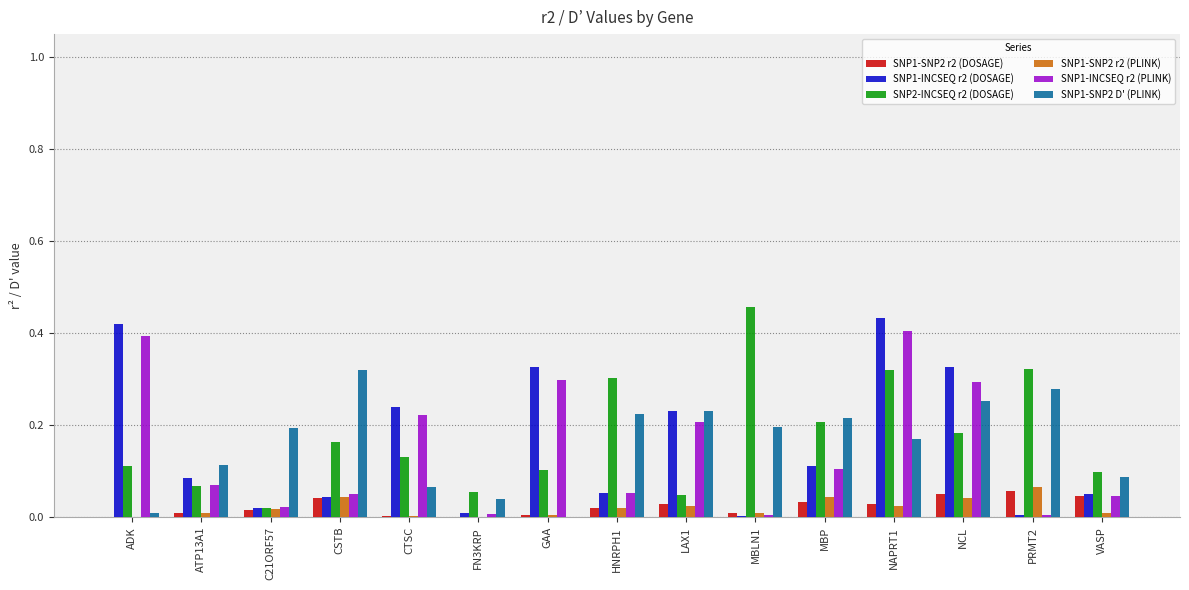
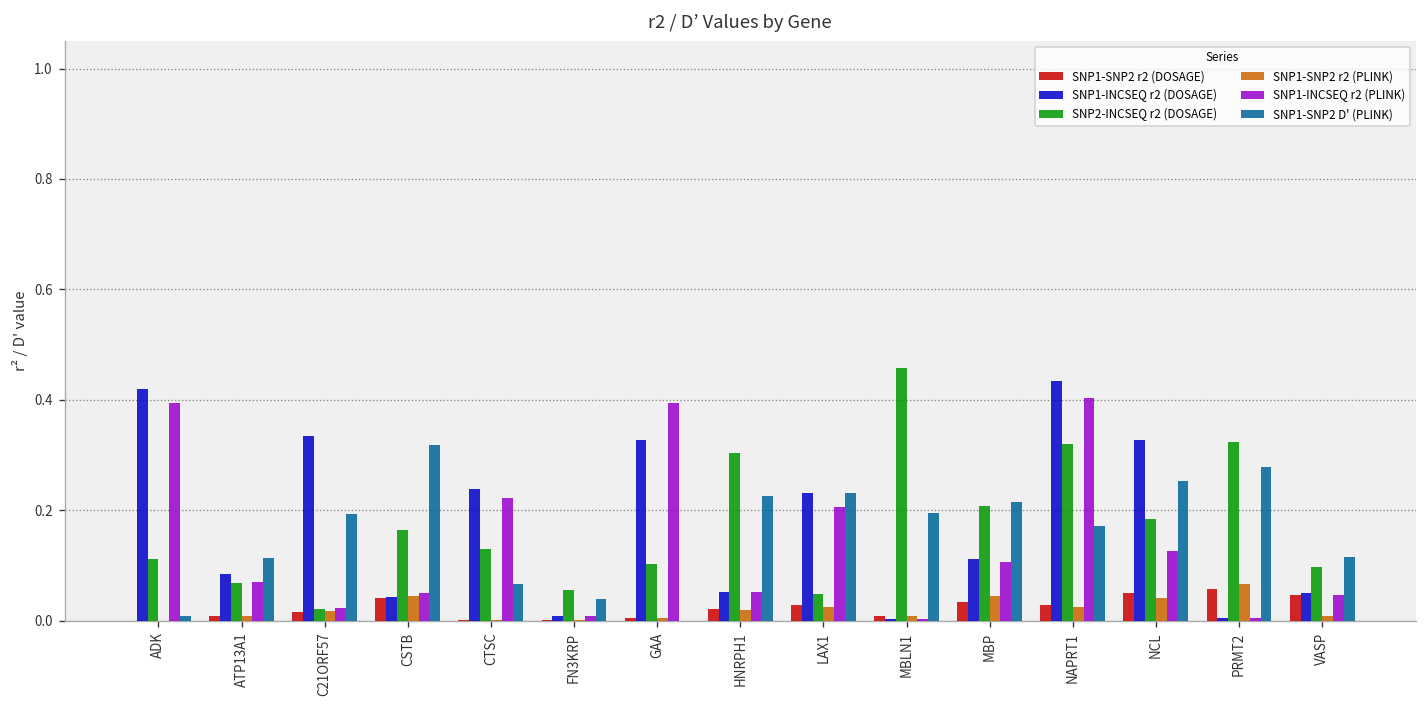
SNP1-INCSEQ r2 (DOSAGE), C21ORF57: 0.02 -> 0.34
SNP1-INCSEQ r2 (PLINK), GAA: 0.30 -> 0.39
SNP1-INCSEQ r2 (PLINK), NCL: 0.29 -> 0.13
SNP1-SNP2 D' (PLINK), VASP: 0.09 -> 0.12
